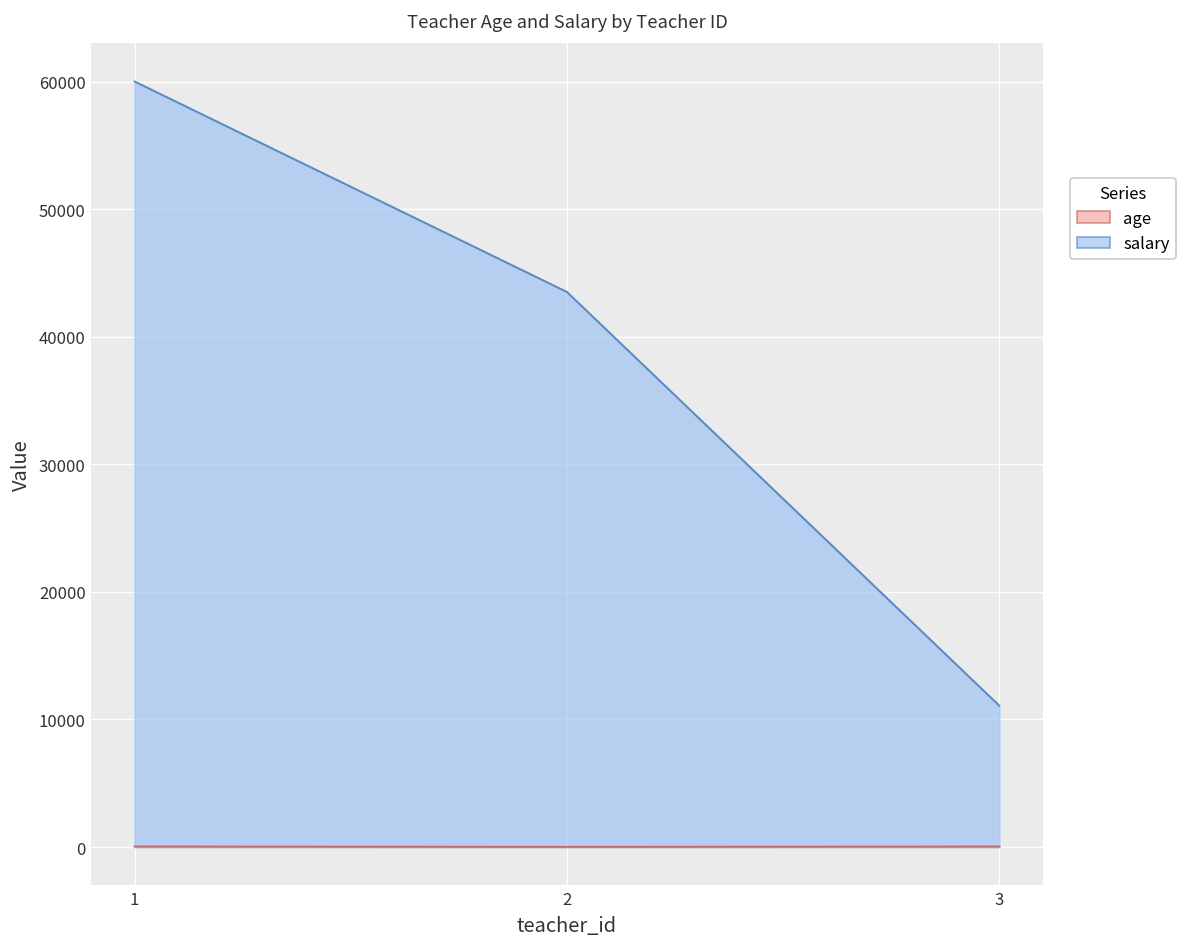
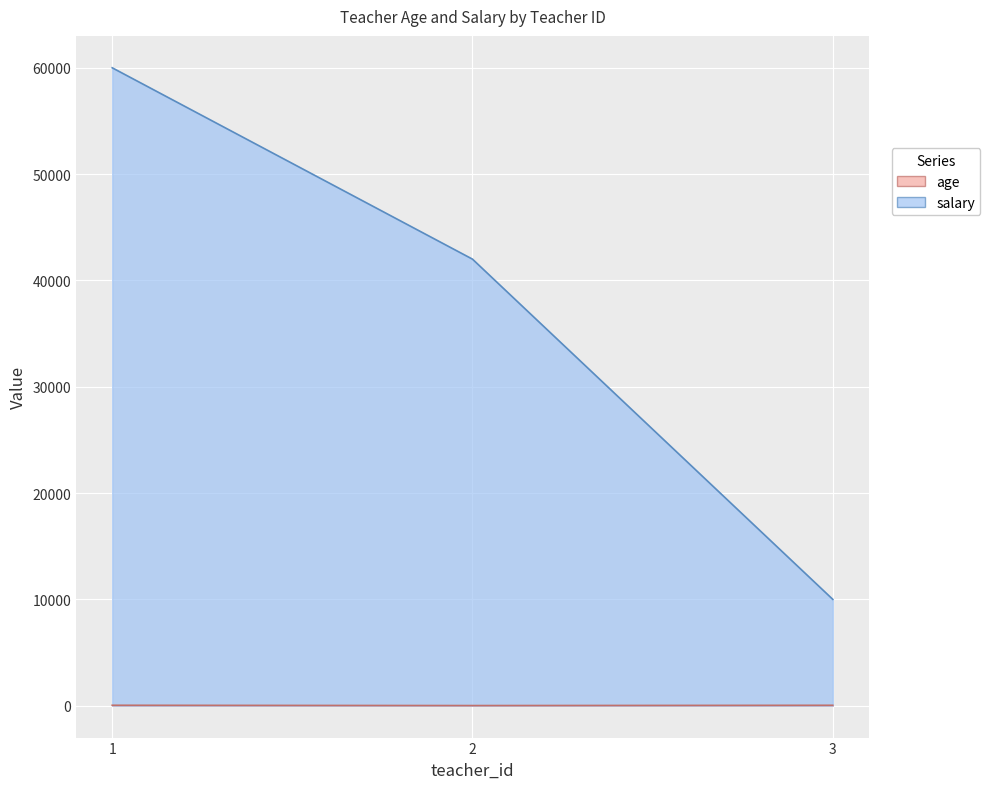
salary, 2: 43500 -> 42000
salary, 3: 11100 -> 10000
